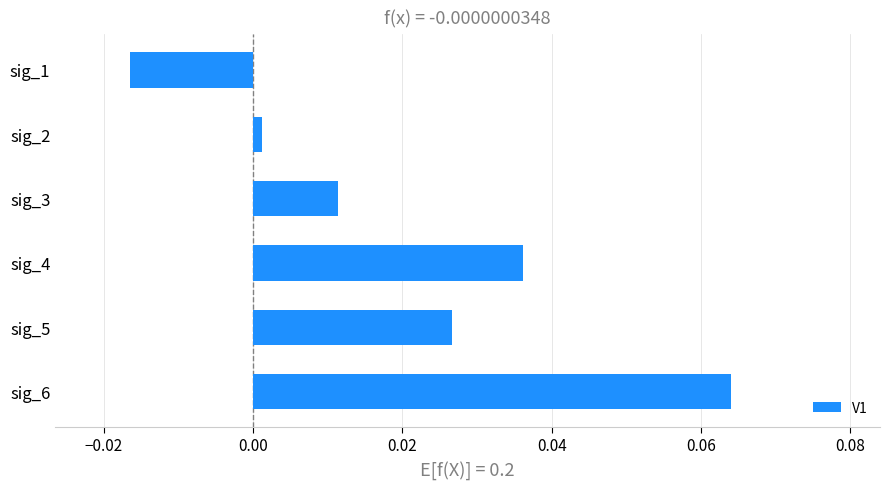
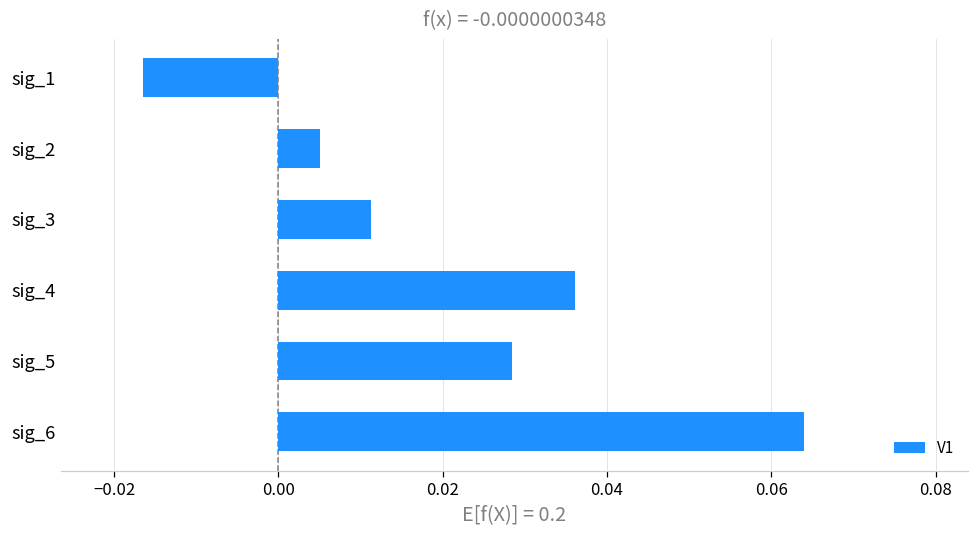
sig_2: 0.001 -> 0.005
sig_5: 0.027 -> 0.028
